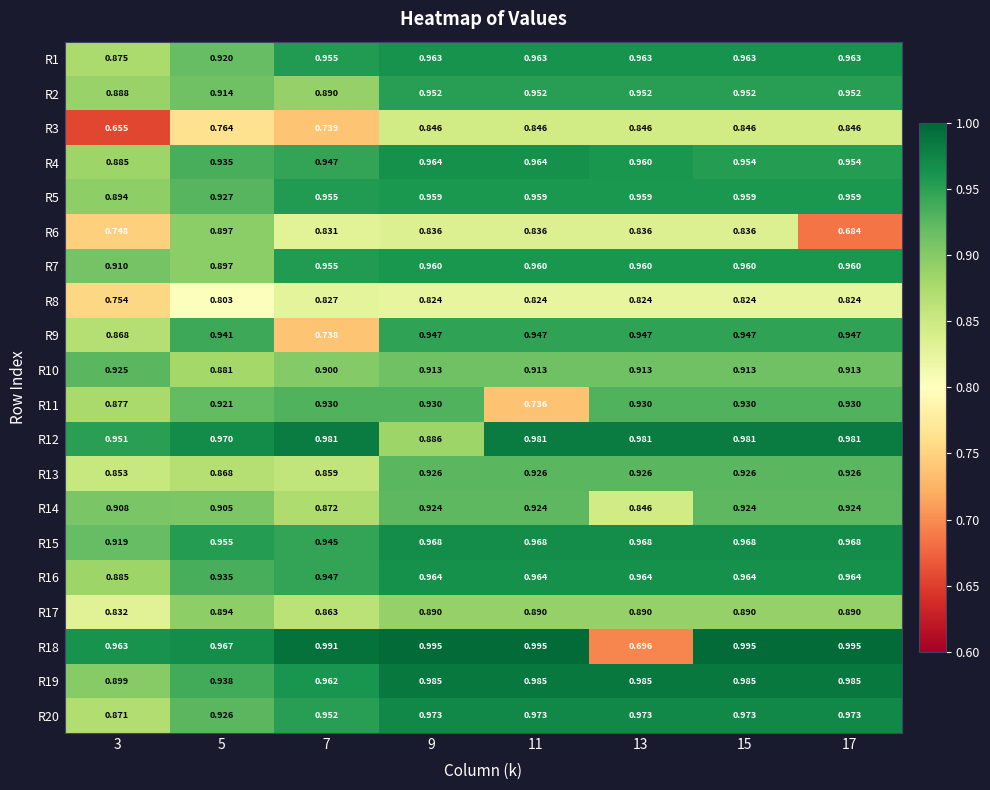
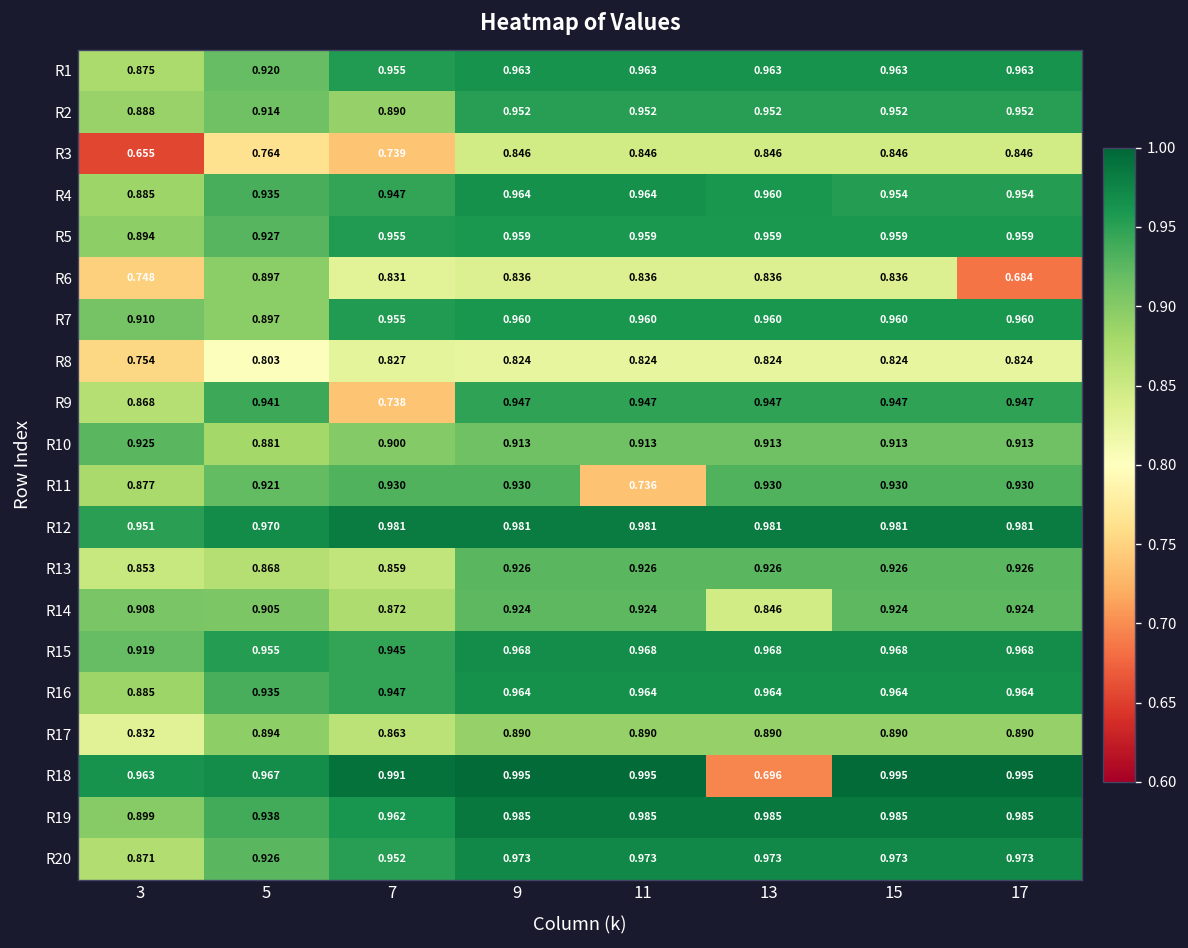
R12, 9: 0.886 -> 0.981
